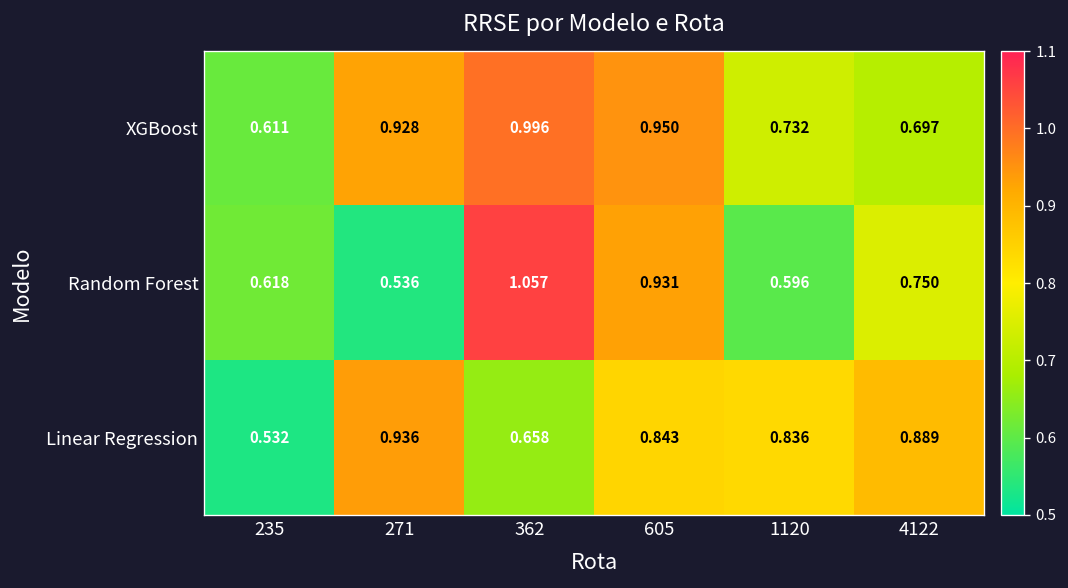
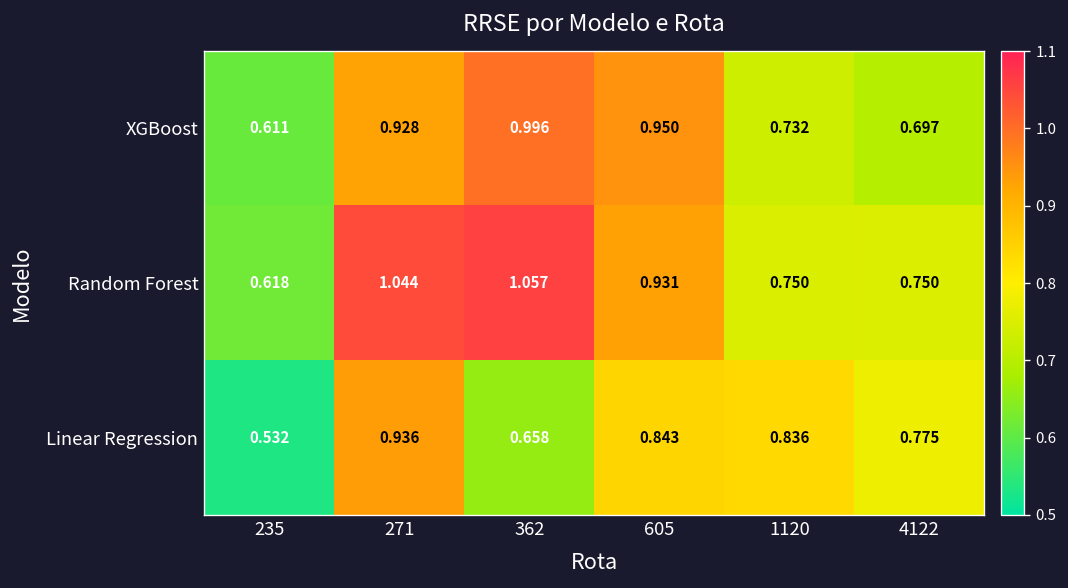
Random Forest, 271: 0.536 -> 1.044
Random Forest, 1120: 0.596 -> 0.750
Linear Regression, 4122: 0.889 -> 0.775
